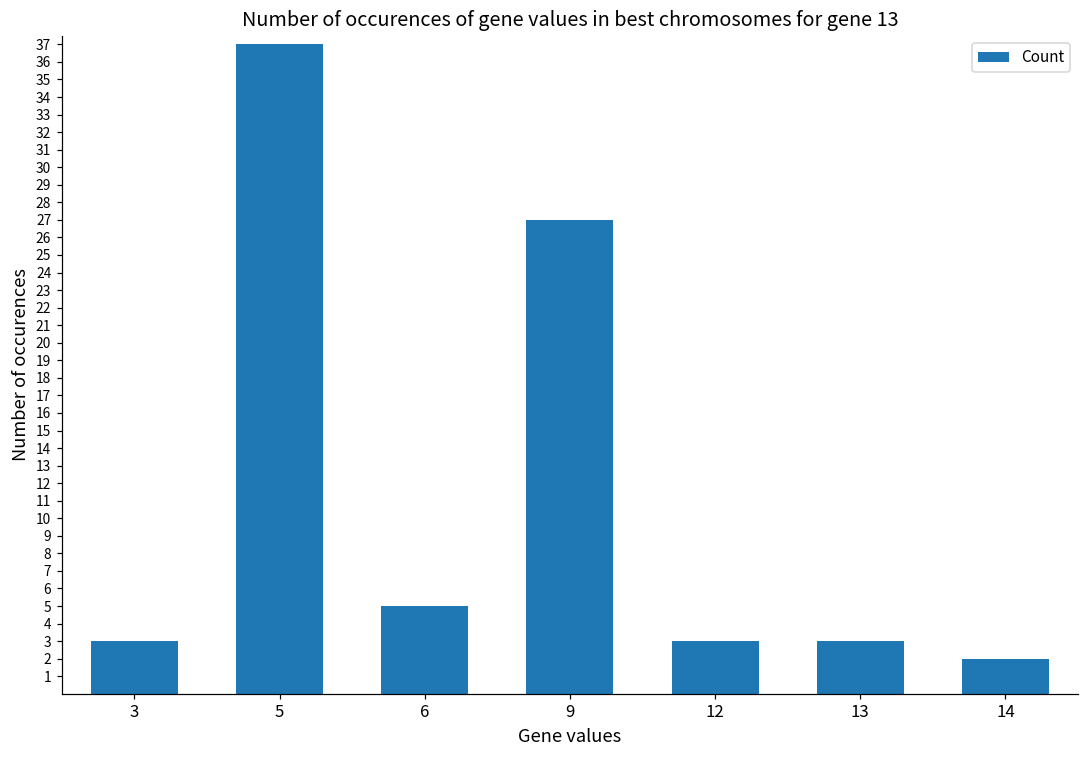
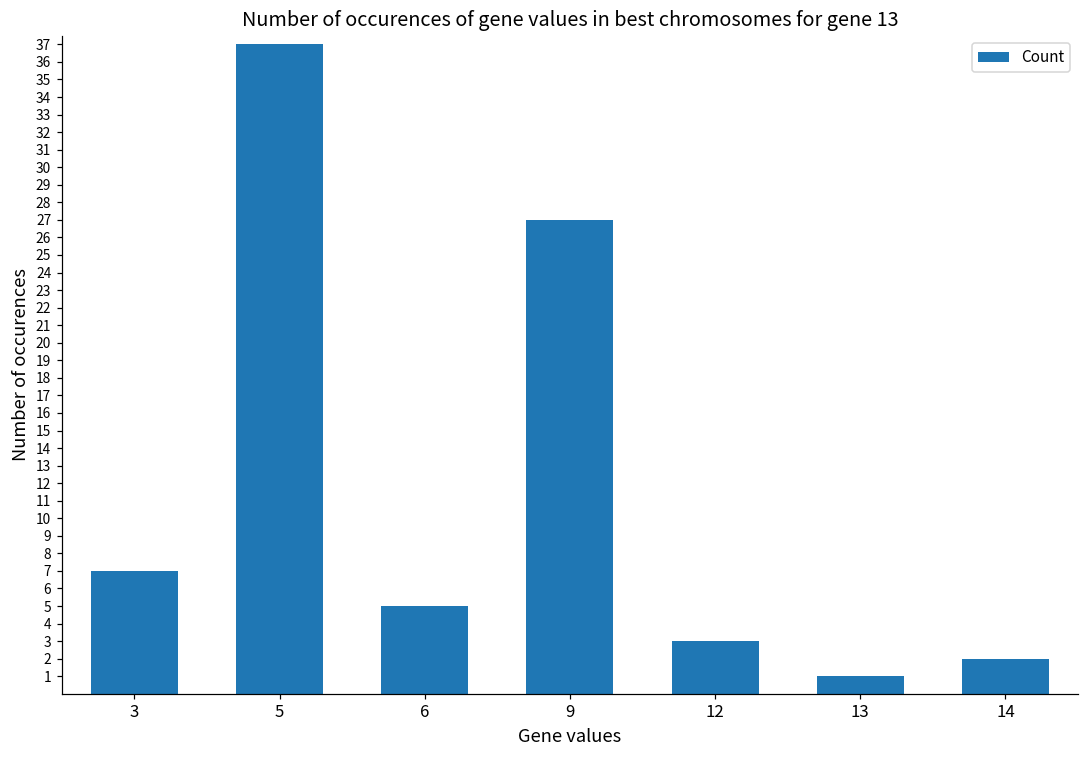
3: 3 -> 7
13: 3 -> 1
